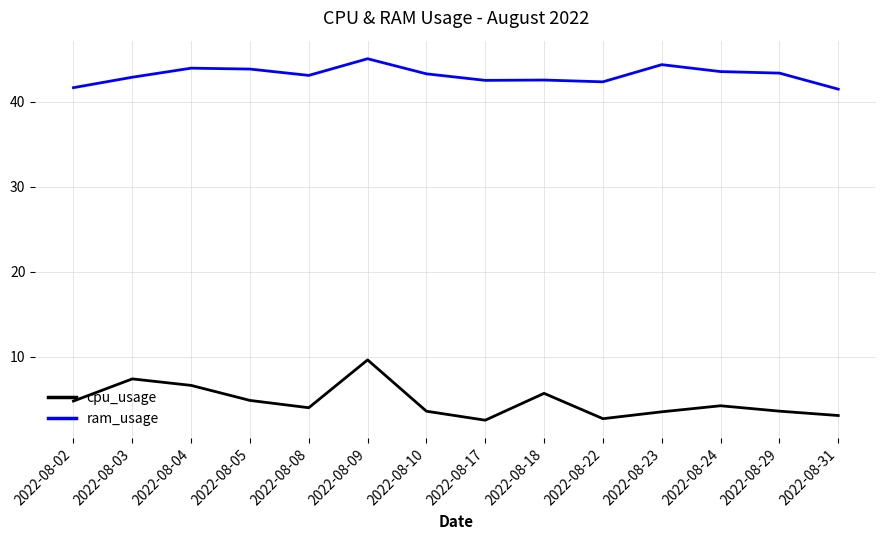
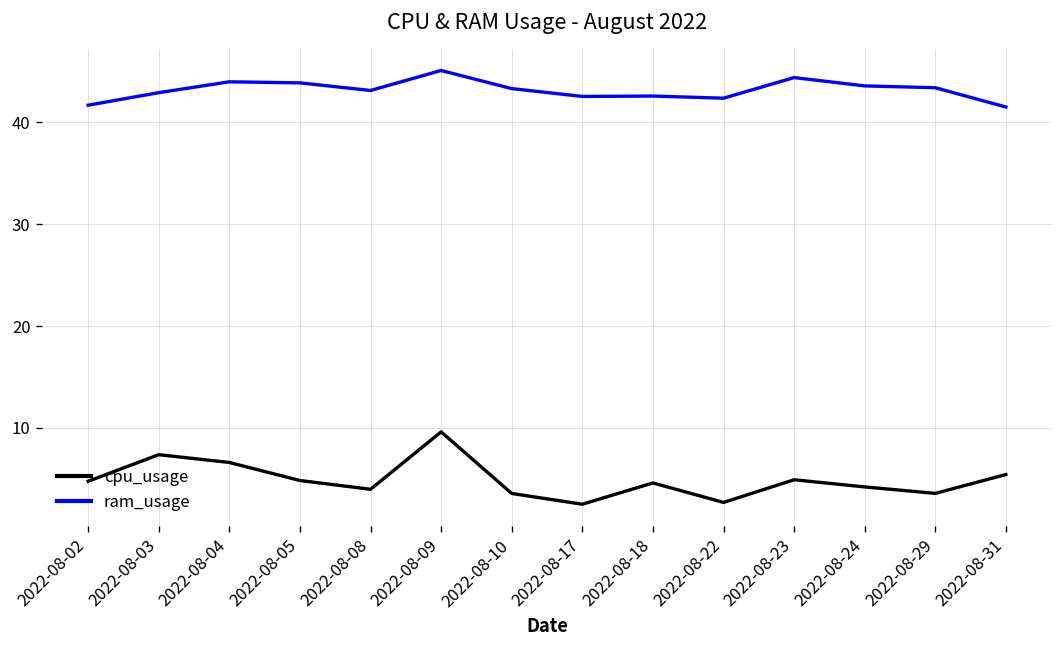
cpu_usage, 2022-08-18: 6 -> 5
cpu_usage, 2022-08-23: 3 -> 5
cpu_usage, 2022-08-31: 3 -> 5
